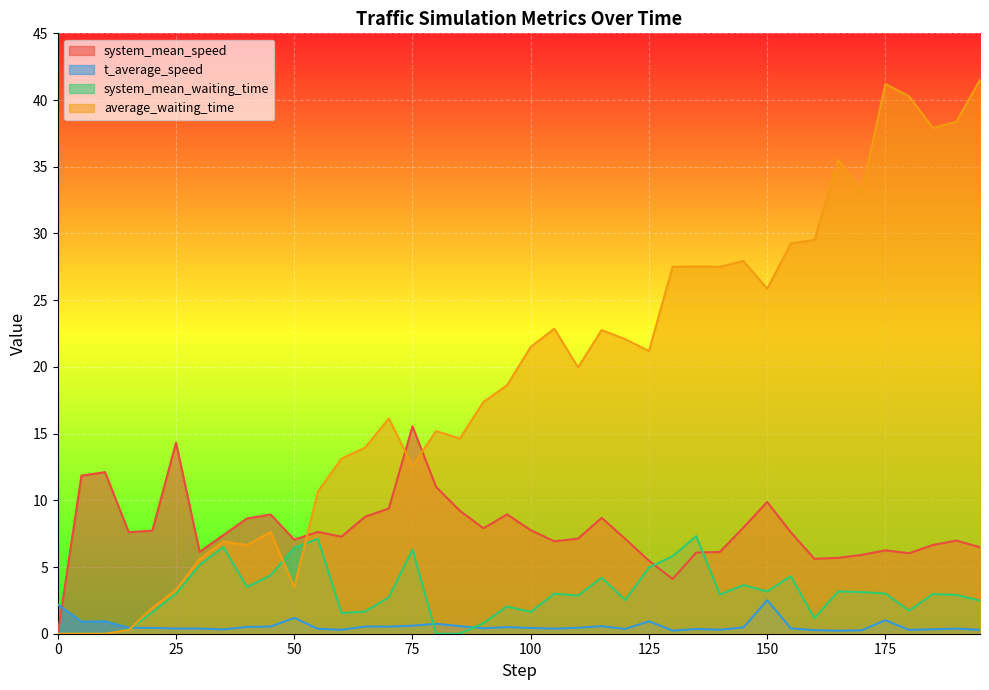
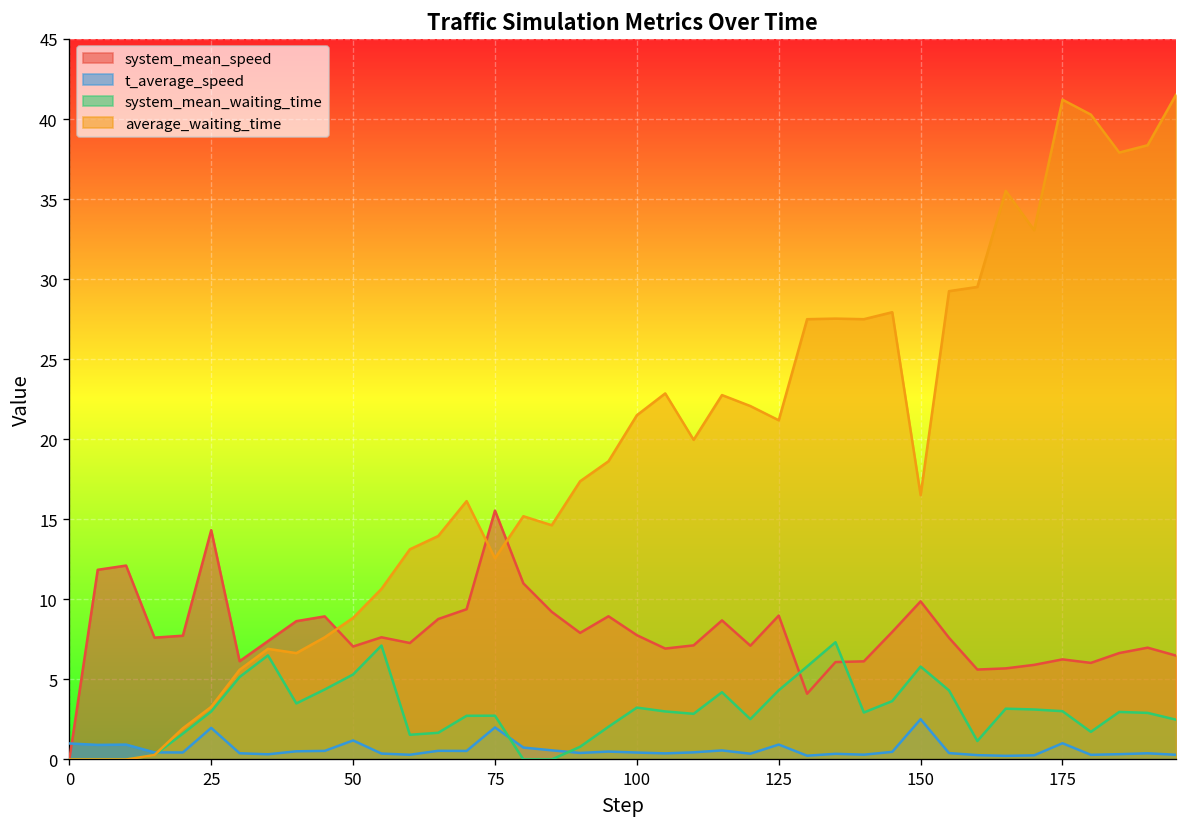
t_average_speed, 0: 2.2 -> 1.0
t_average_speed, 25: 0.4 -> 2.0
system_mean_waiting_time, 50: 6.4 -> 5.3
average_waiting_time, 50: 3.5 -> 8.8
t_average_speed, 75: 0.6 -> 2.0
system_mean_waiting_time, 75: 6.3 -> 2.7
system_mean_waiting_time, 100: 1.6 -> 3.2
system_mean_speed, 125: 5.5 -> 9.0
system_mean_waiting_time, 125: 5.0 -> 4.3
system_mean_waiting_time, 150: 3.2 -> 5.8
average_waiting_time, 150: 25.9 -> 16.5
